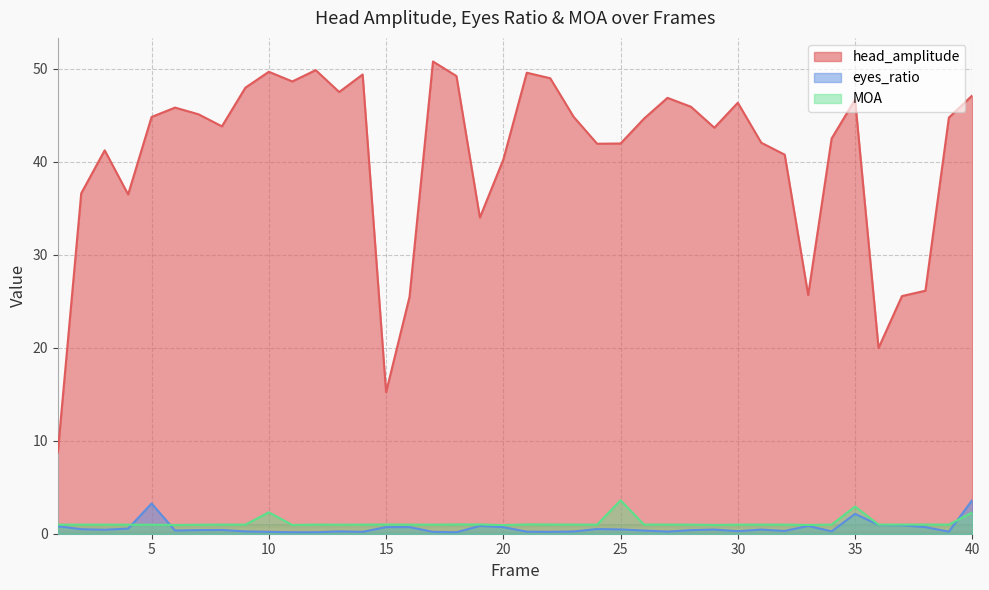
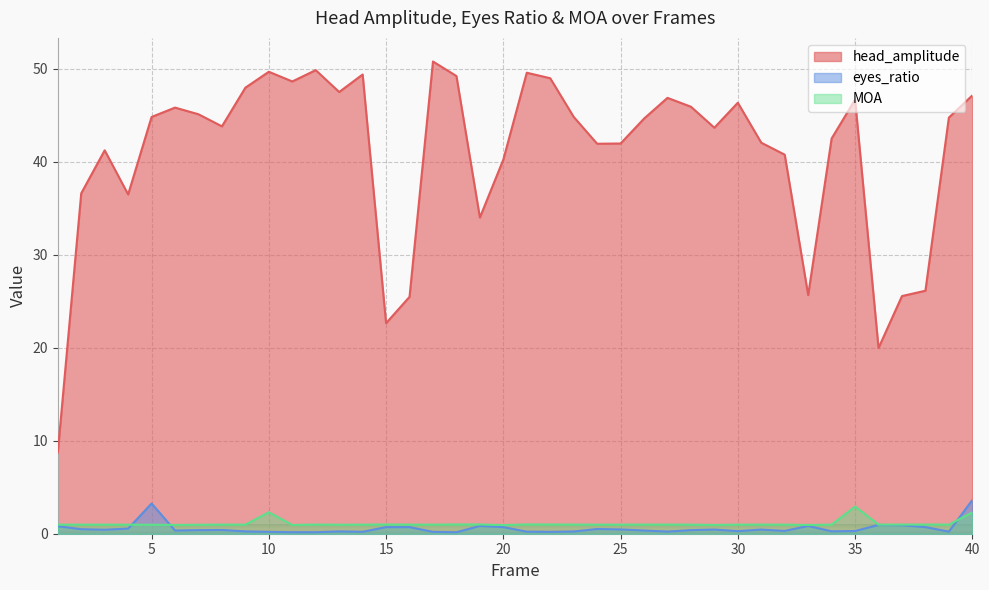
head_amplitude, 15: 15 -> 23
MOA, 25: 4 -> 1
eyes_ratio, 35: 2 -> 0
